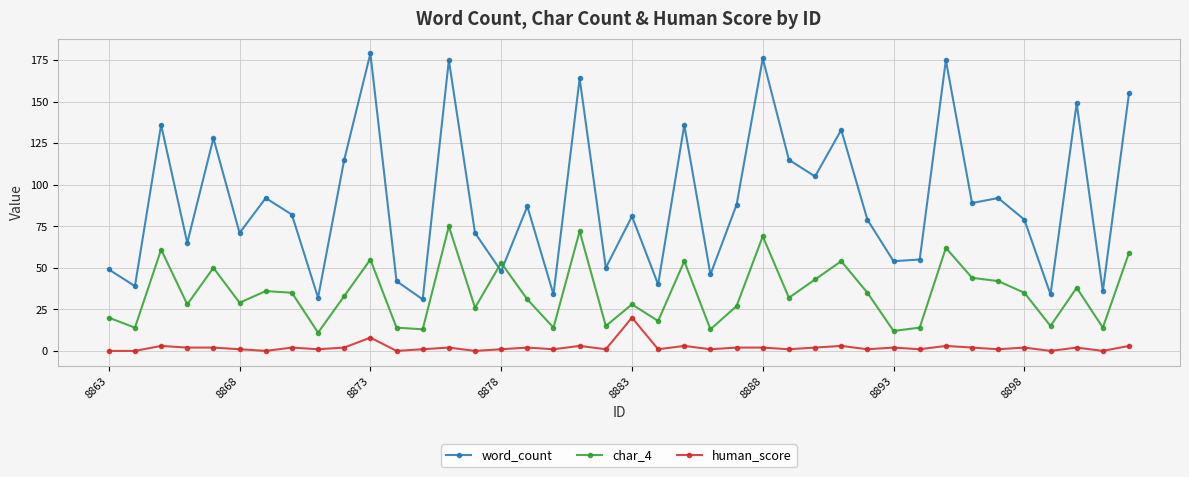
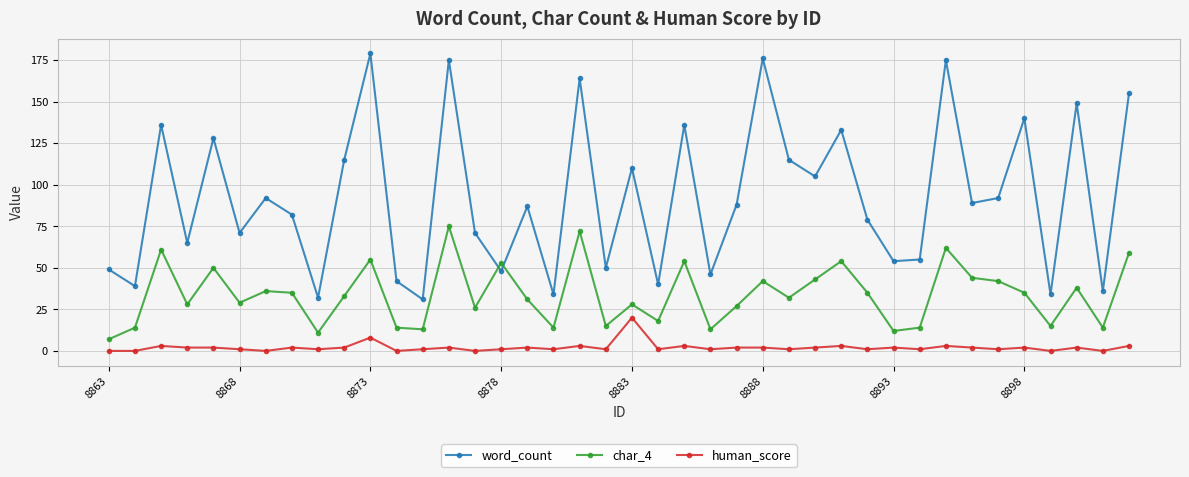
char_4, 8863: 20 -> 7
word_count, 8883: 81 -> 110
char_4, 8888: 69 -> 42
word_count, 8898: 79 -> 140
